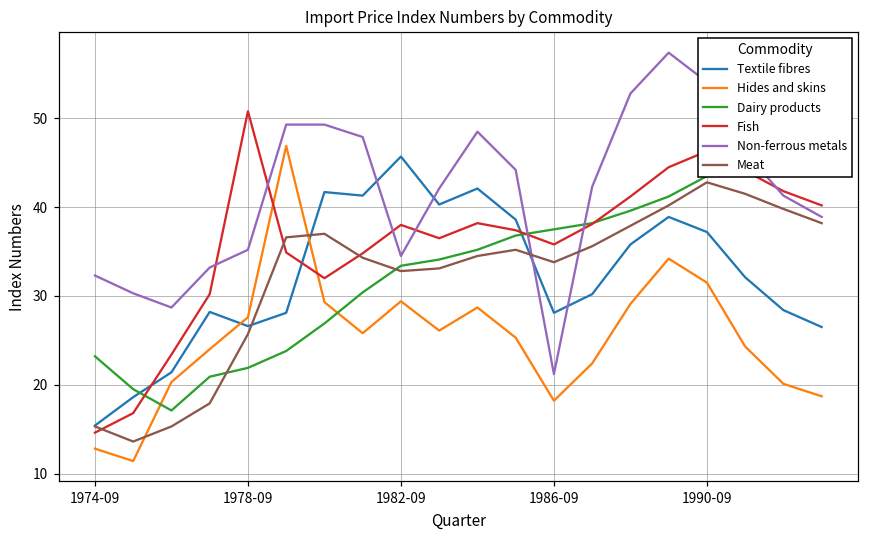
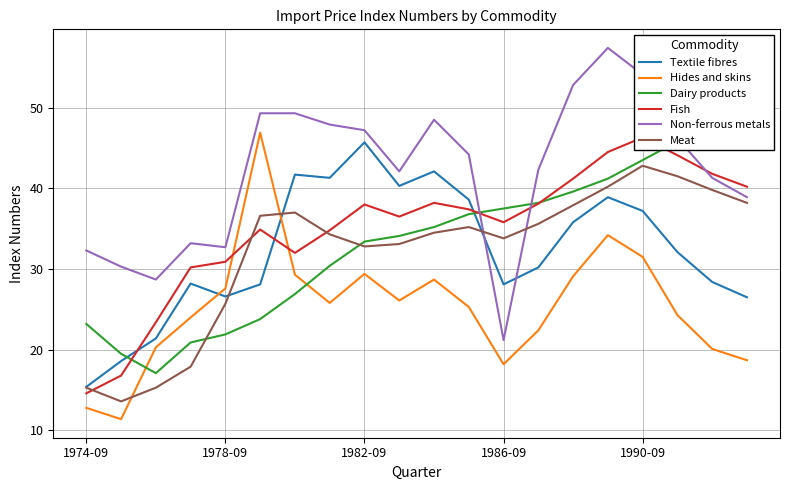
Fish, 1978-09: 51 -> 31
Non-ferrous metals, 1978-09: 35 -> 33
Non-ferrous metals, 1982-09: 35 -> 47
